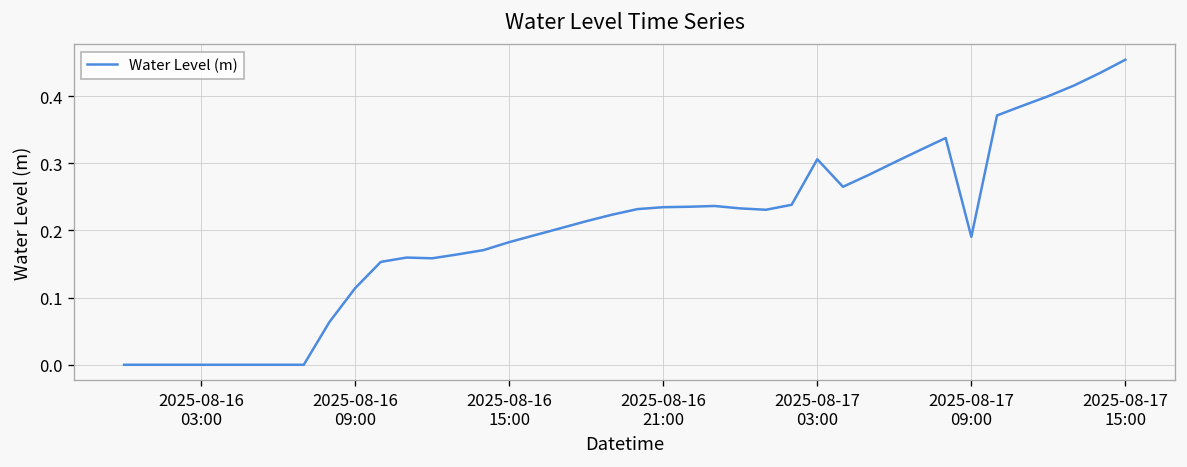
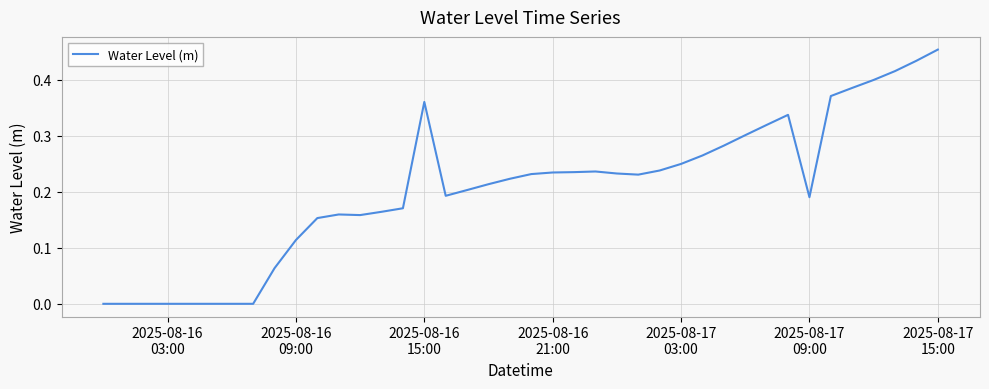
2025-08-16 15:00: 0.18 -> 0.36
2025-08-17 03:00: 0.31 -> 0.25
